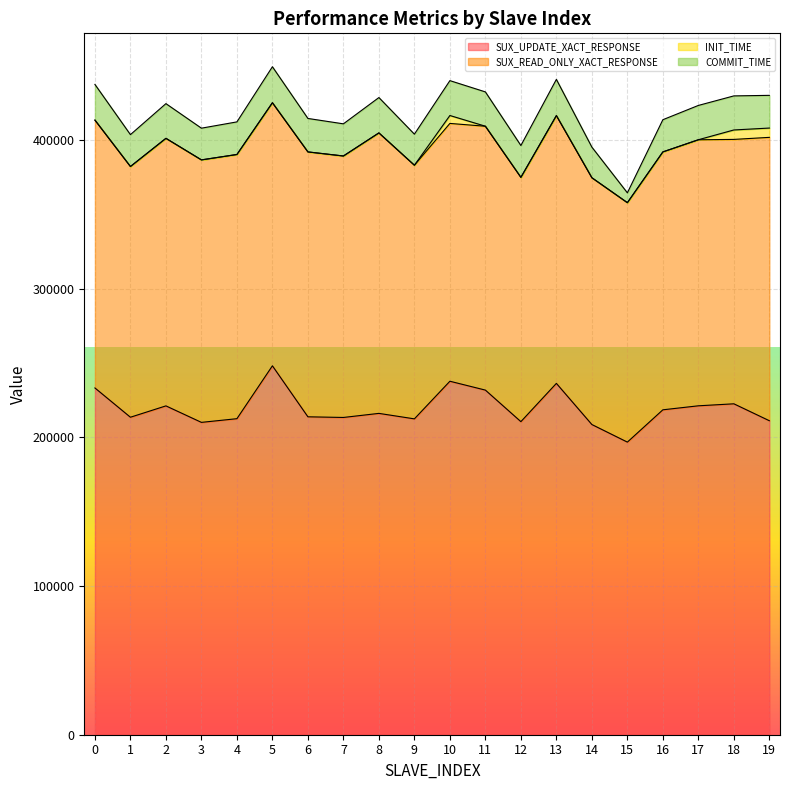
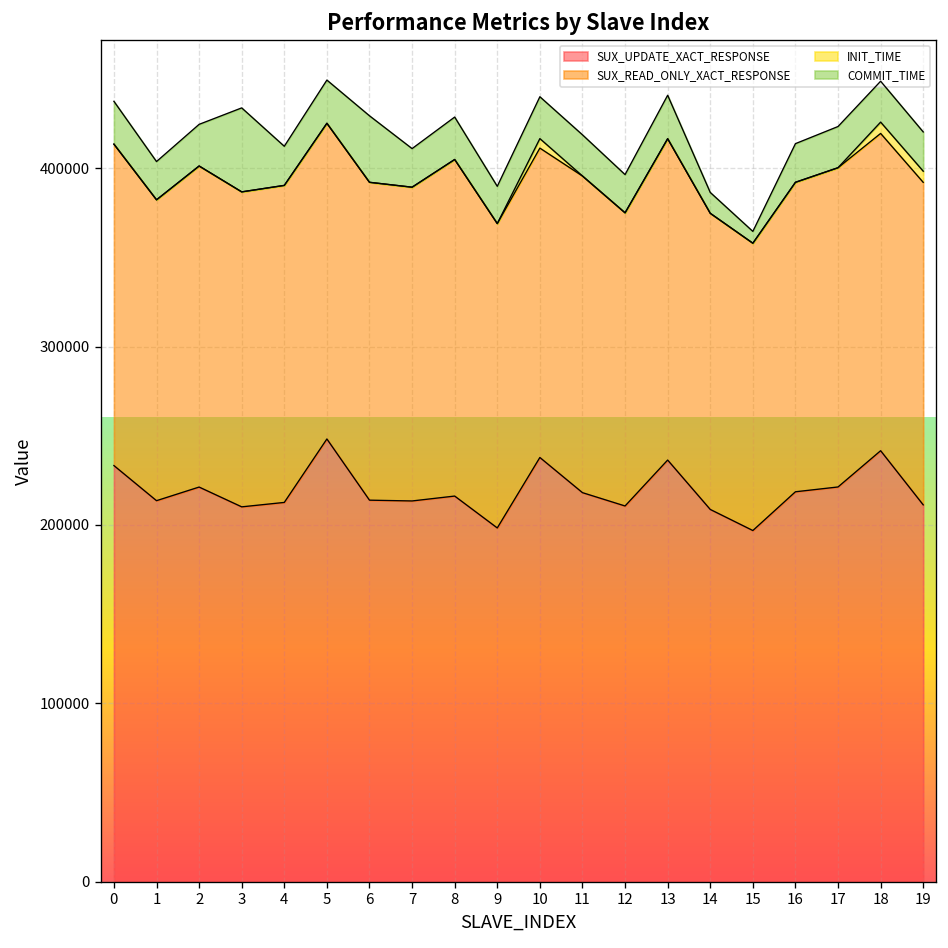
COMMIT_TIME, 3: 21000 -> 47000
COMMIT_TIME, 6: 23000 -> 37000
SUX_UPDATE_XACT_RESPONSE, 9: 212000 -> 198000
SUX_UPDATE_XACT_RESPONSE, 11: 232000 -> 218000
COMMIT_TIME, 14: 21000 -> 12000
SUX_UPDATE_XACT_RESPONSE, 18: 223000 -> 242000
SUX_READ_ONLY_XACT_RESPONSE, 19: 191000 -> 181000
